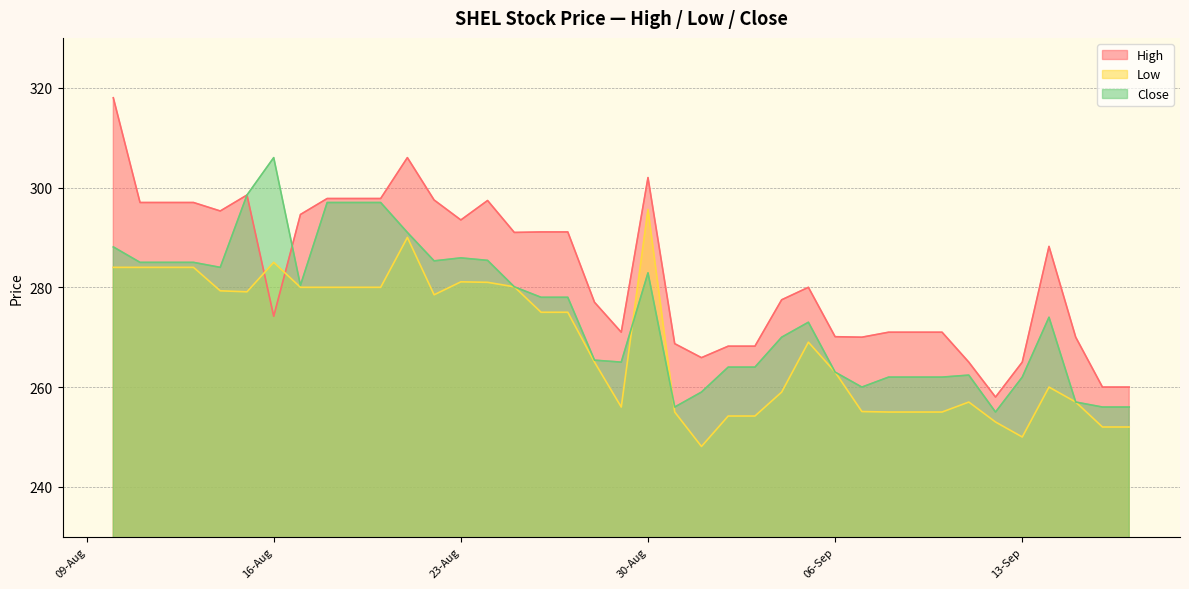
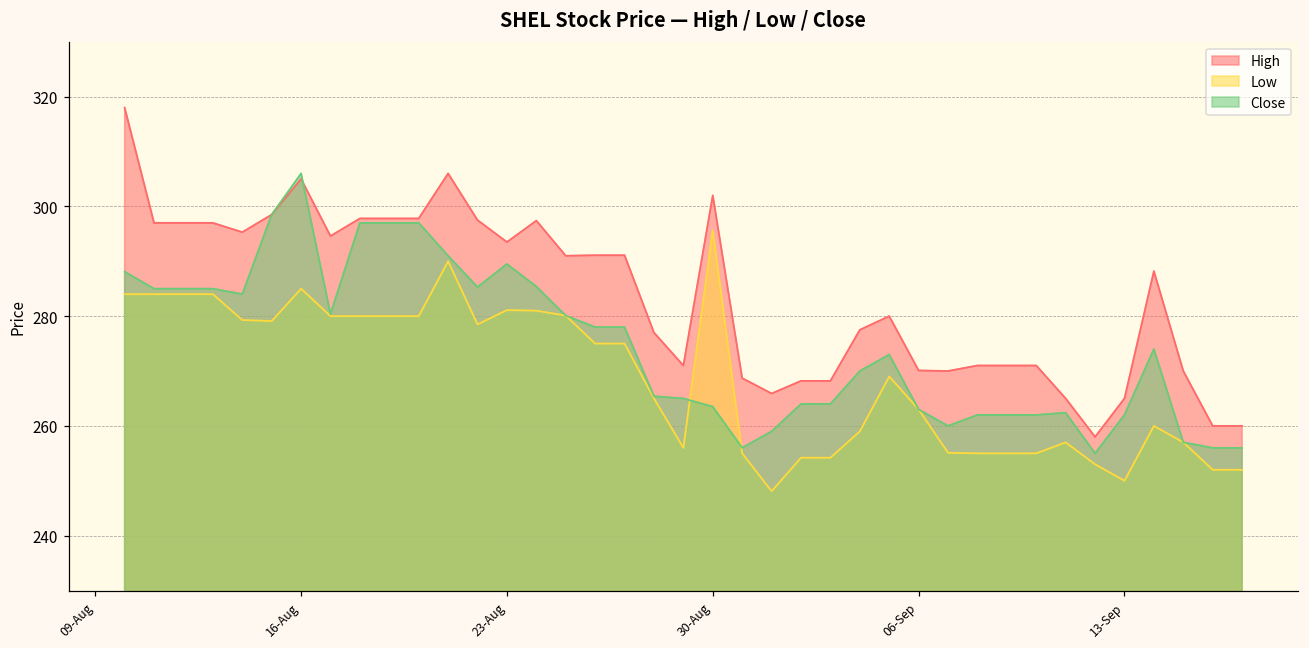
High, 16-Aug: 274 -> 305
Close, 23-Aug: 286 -> 290
Close, 30-Aug: 283 -> 264
